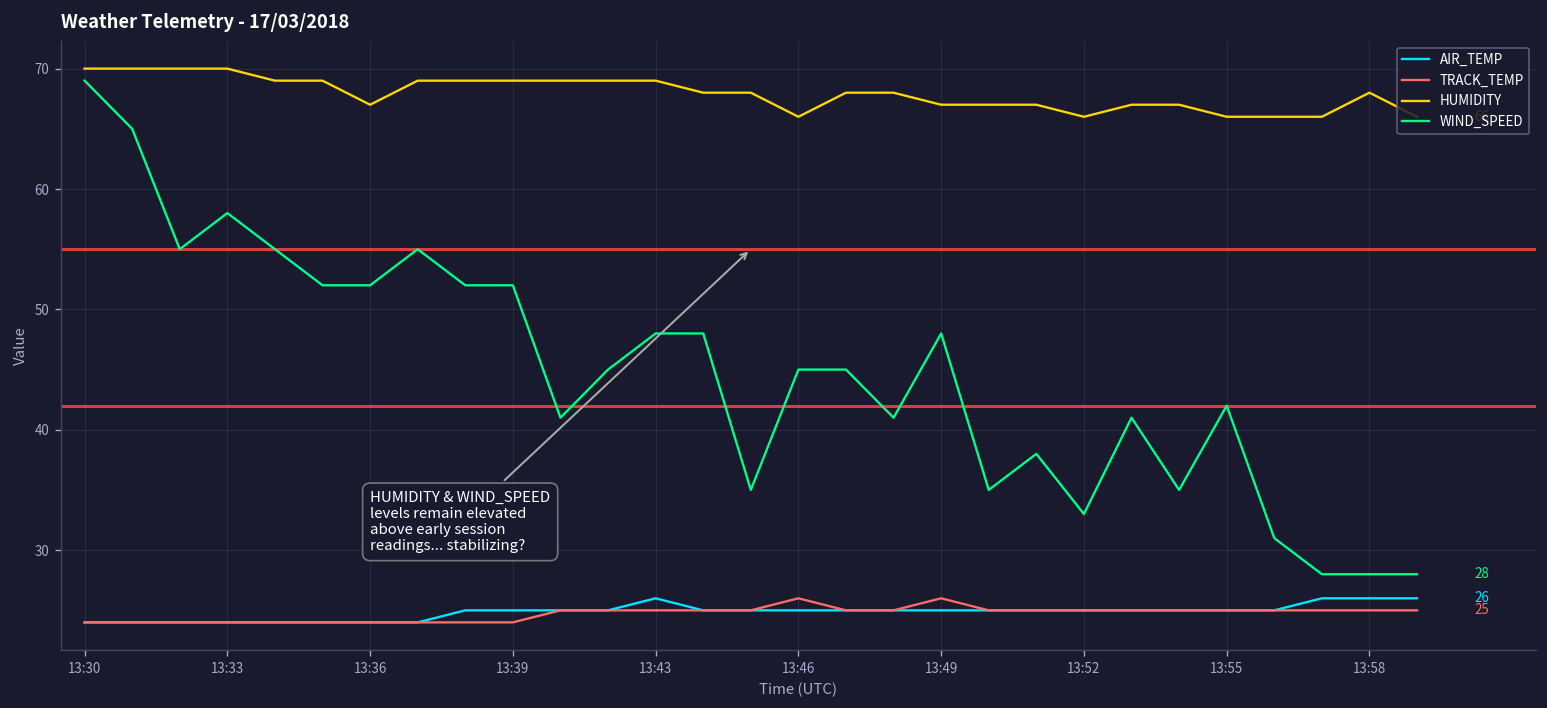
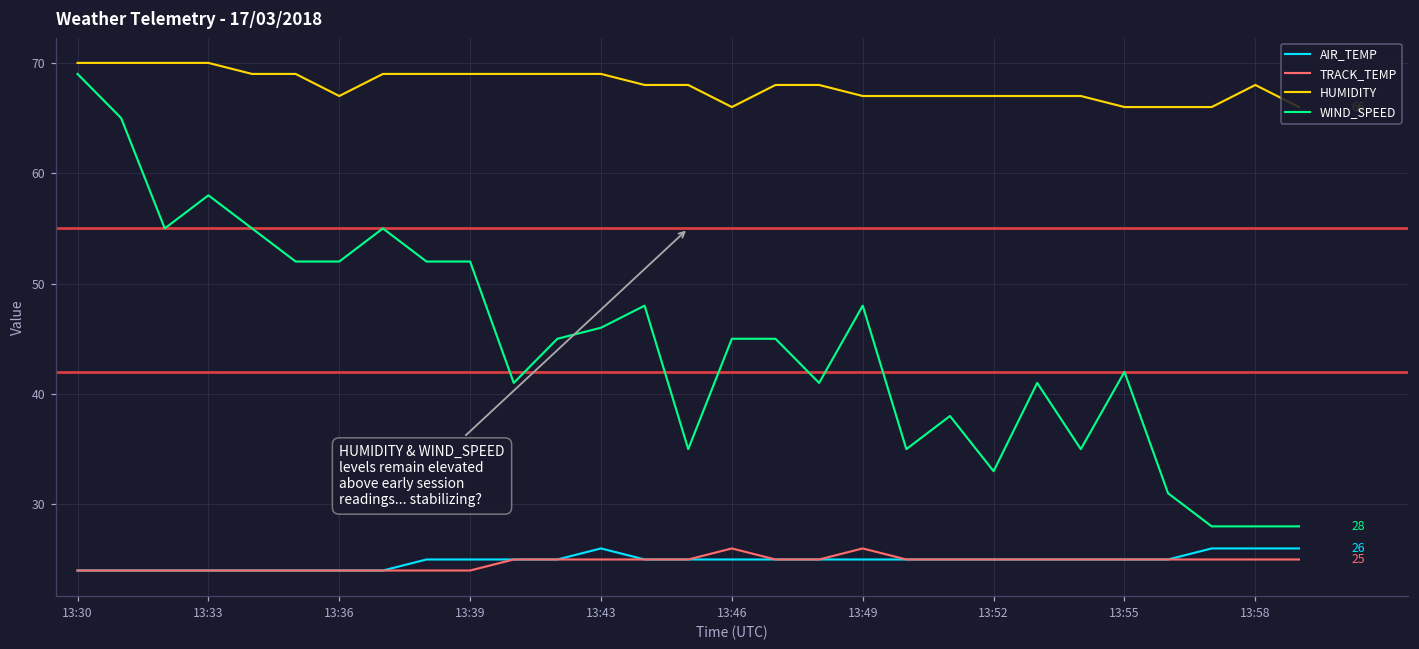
WIND_SPEED, 13:43: 48 -> 46
HUMIDITY, 13:52: 66 -> 67
